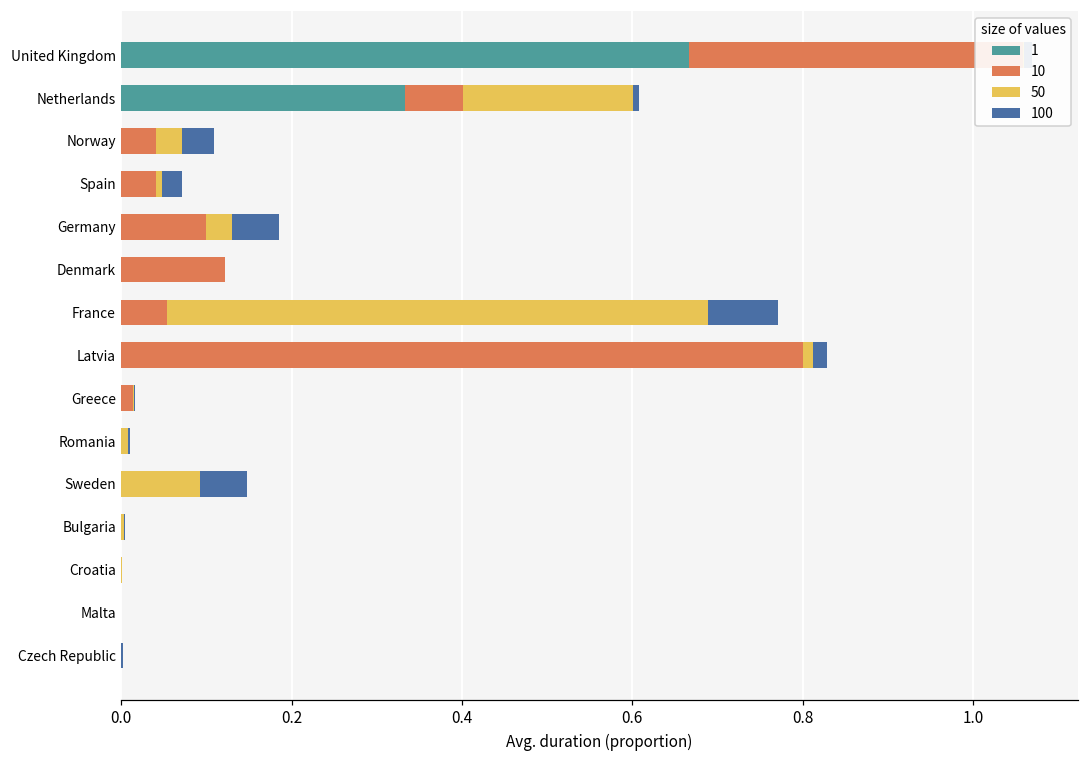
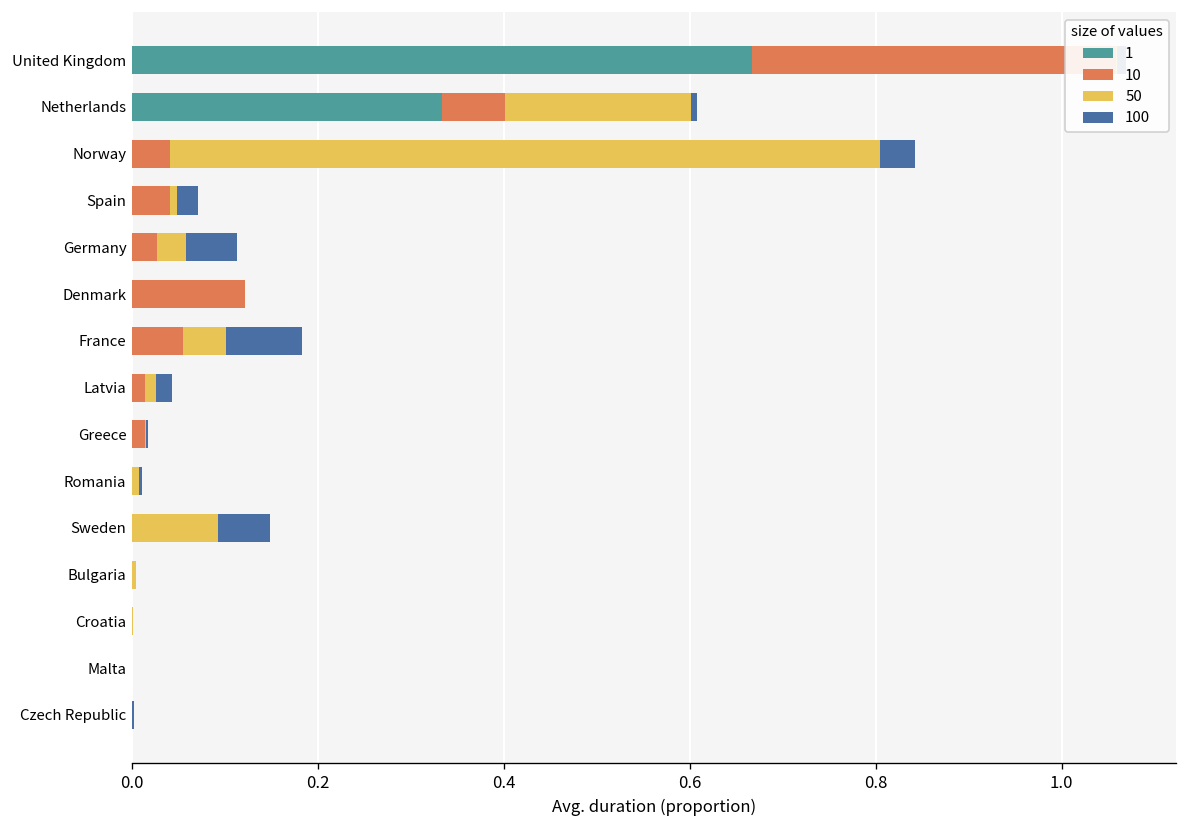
50, Norway: 0.03 -> 0.76
10, Germany: 0.10 -> 0.03
50, France: 0.64 -> 0.05
10, Latvia: 0.80 -> 0.01
